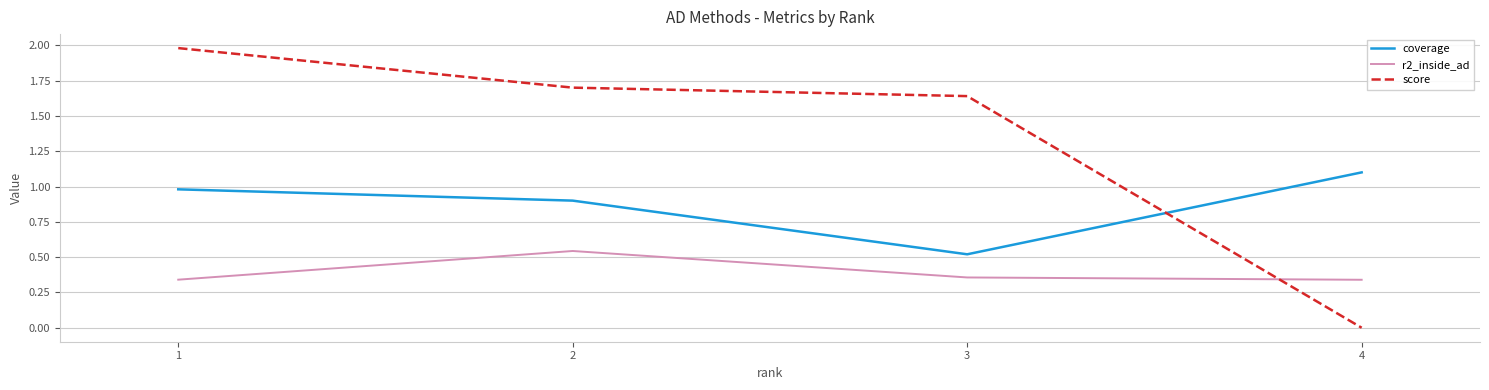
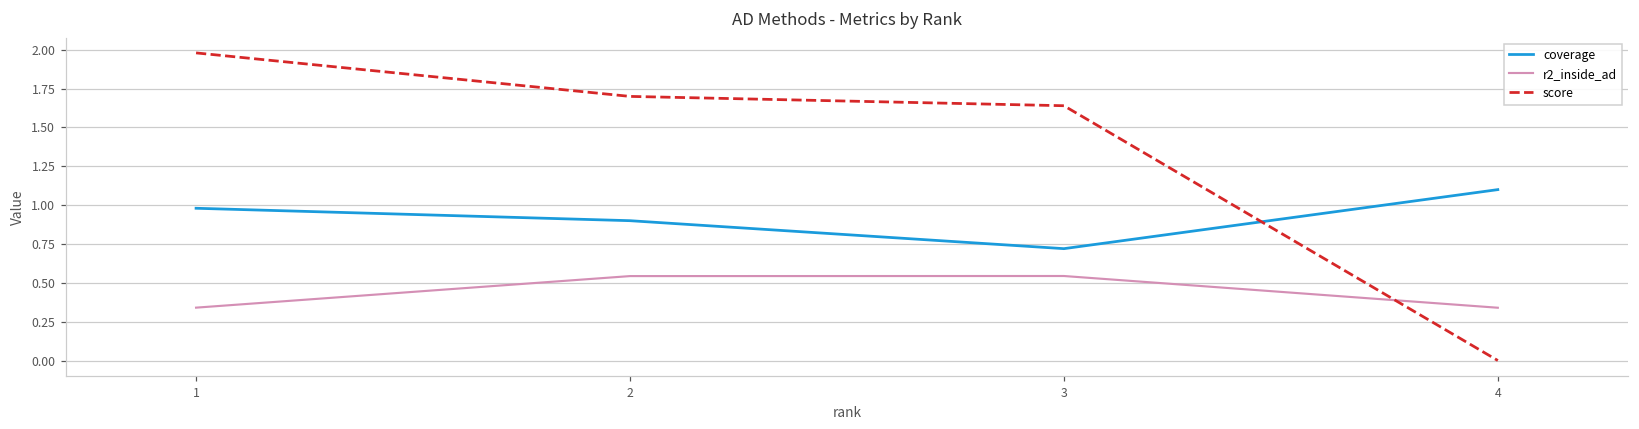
coverage, 3: 0.52 -> 0.72
r2_inside_ad, 3: 0.36 -> 0.54
